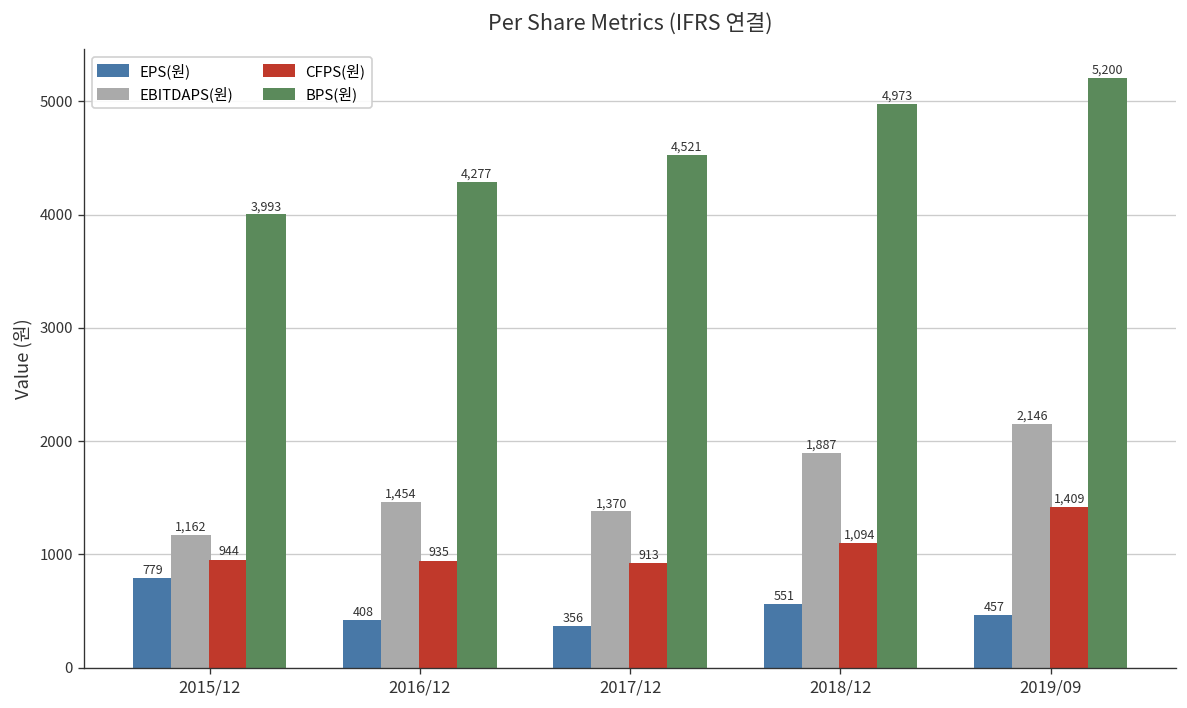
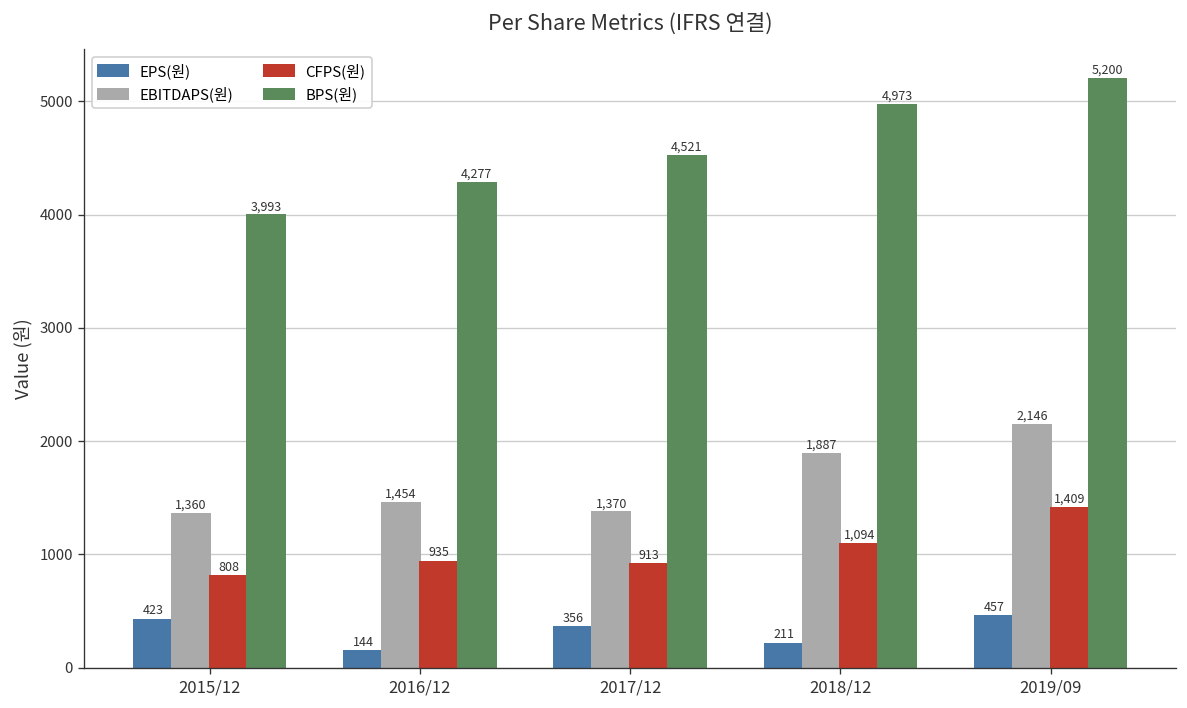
EPS(원), 2015/12: 779 -> 423
EBITDAPS(원), 2015/12: 1,162 -> 1,360
CFPS(원), 2015/12: 944 -> 808
EPS(원), 2016/12: 408 -> 144
EPS(원), 2018/12: 551 -> 211
